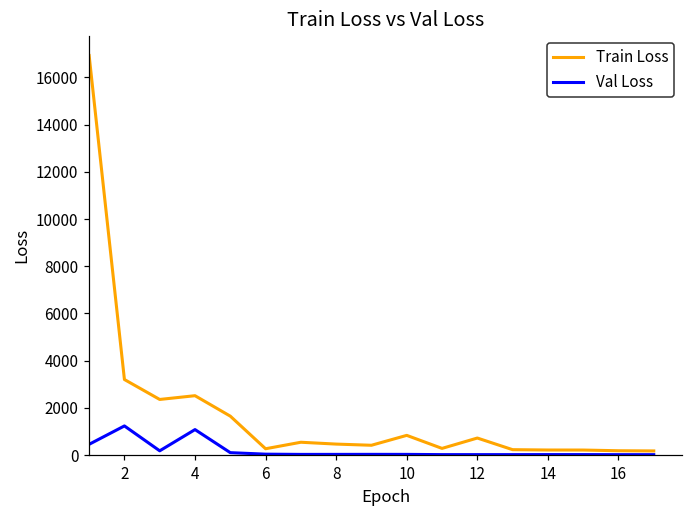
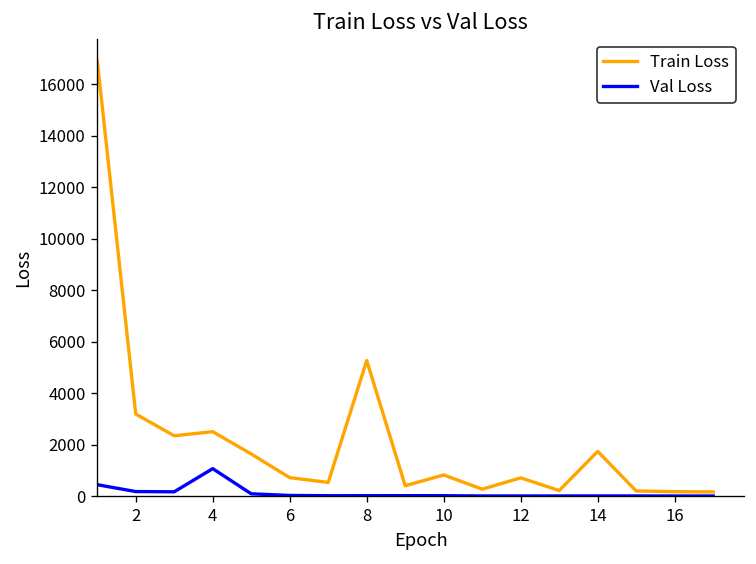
Val Loss, 2: 1200 -> 200
Train Loss, 6: 300 -> 700
Train Loss, 8: 500 -> 5300
Train Loss, 14: 200 -> 1700
